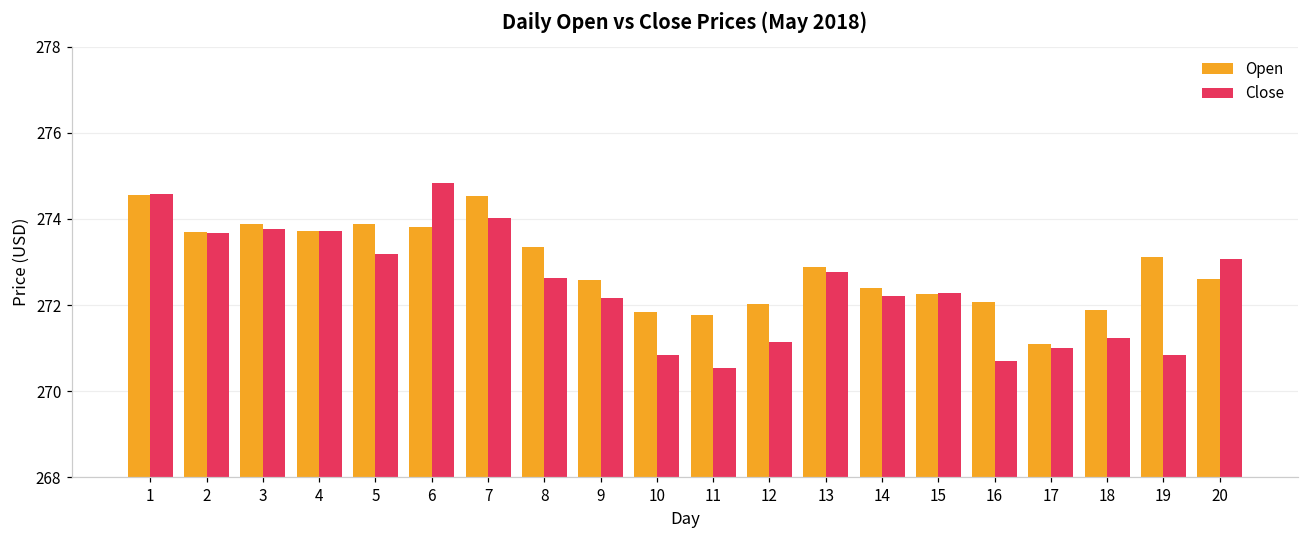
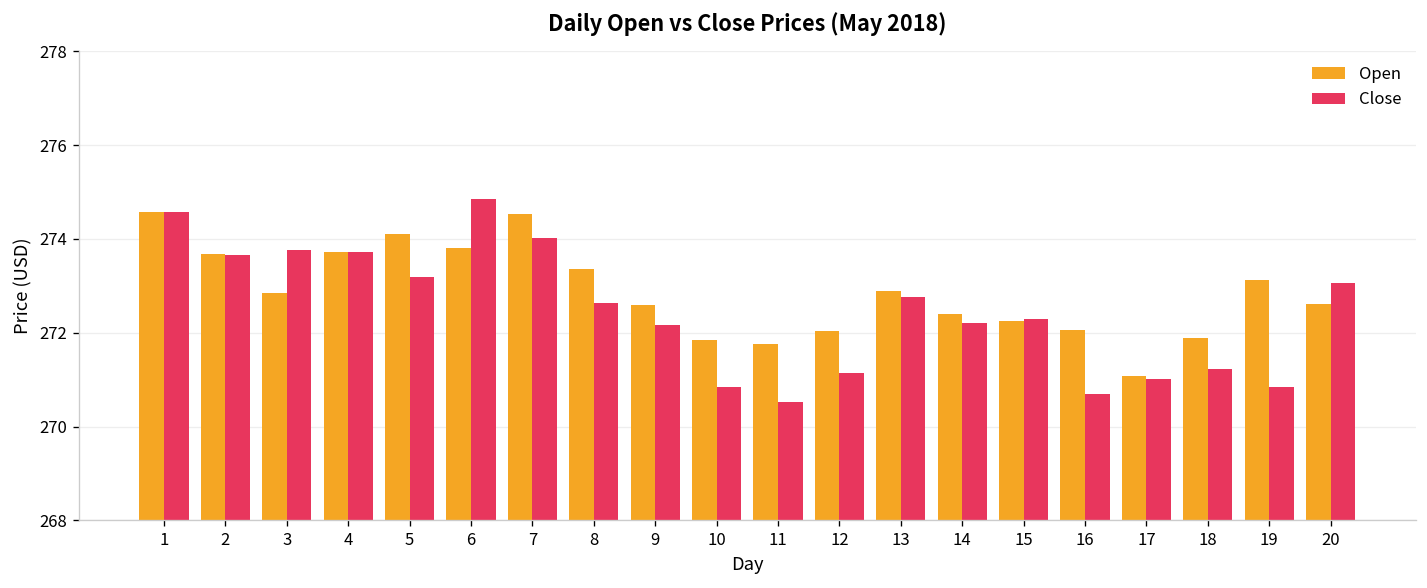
Open, 3: 273.9 -> 272.8
Open, 5: 273.9 -> 274.1
